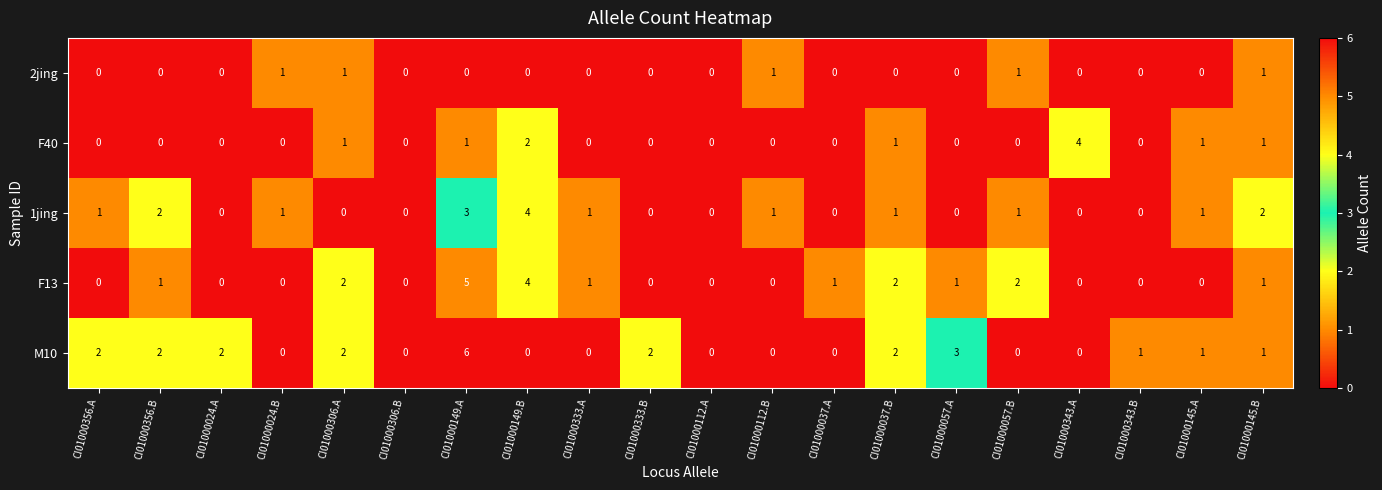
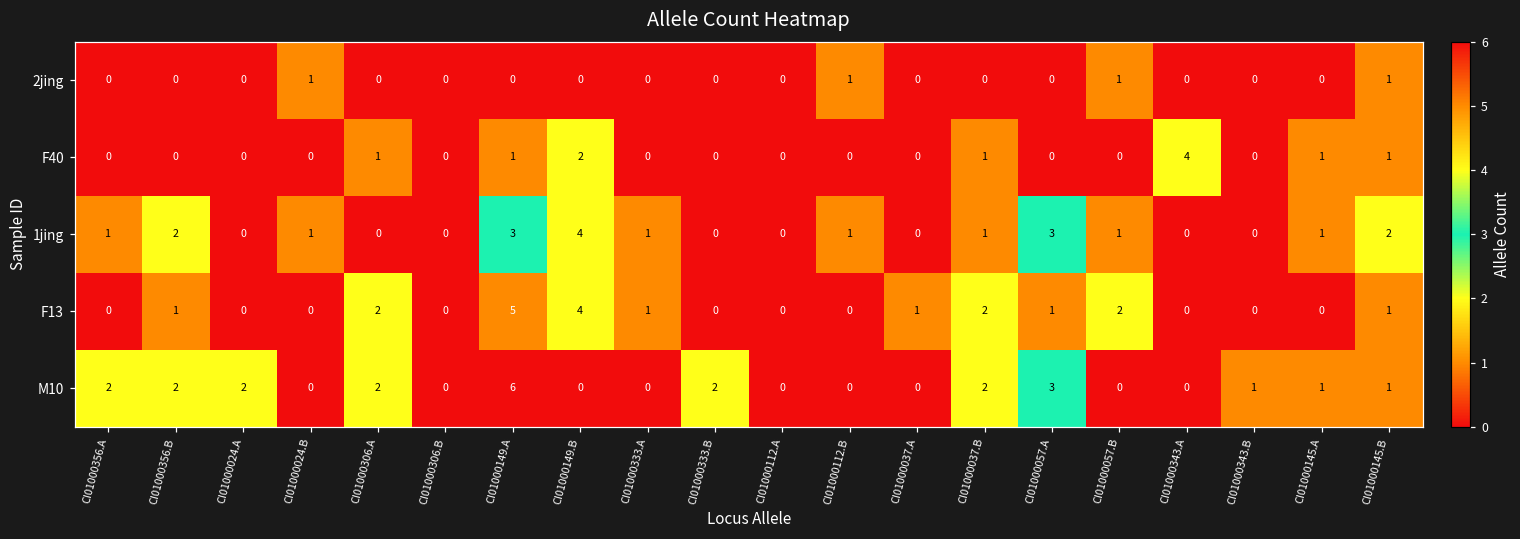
2jing, CI01000306.A: 1 -> 0
1jing, CI01000057.A: 0 -> 3
